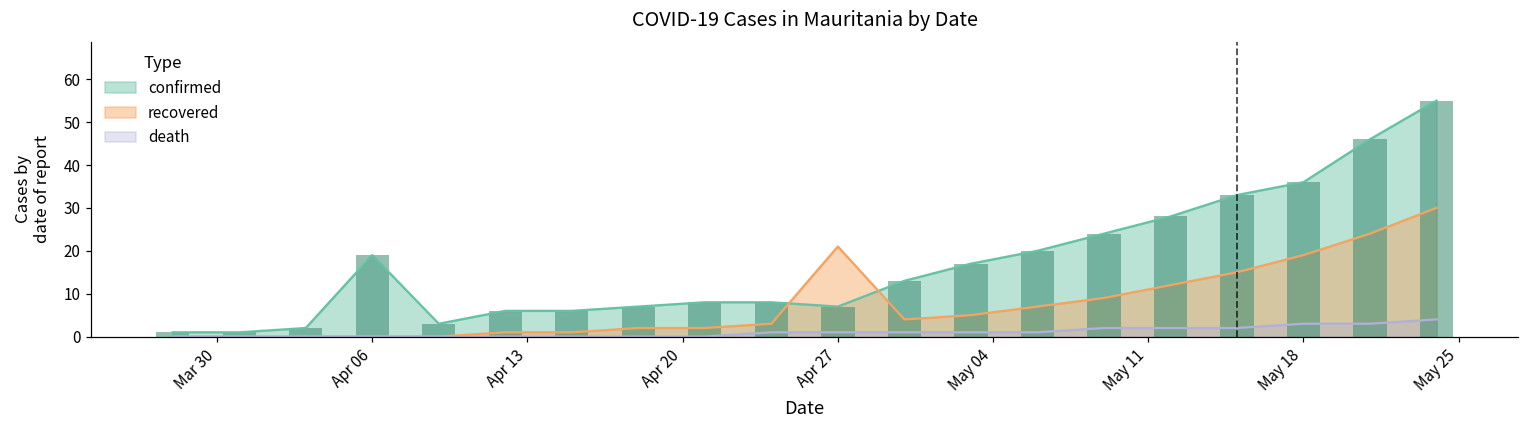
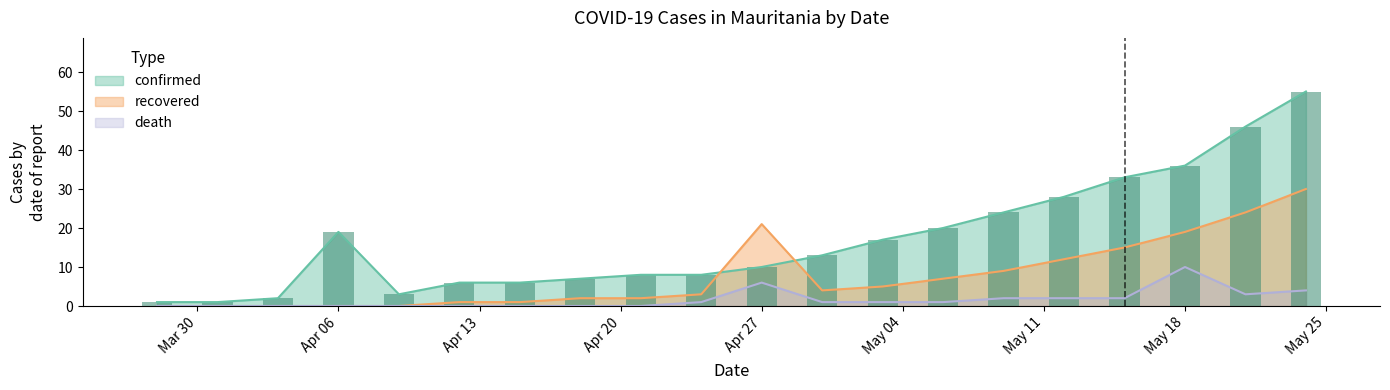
confirmed, Apr 27: 7 -> 10
death, Apr 27: 1 -> 6
death, May 18: 3 -> 10
